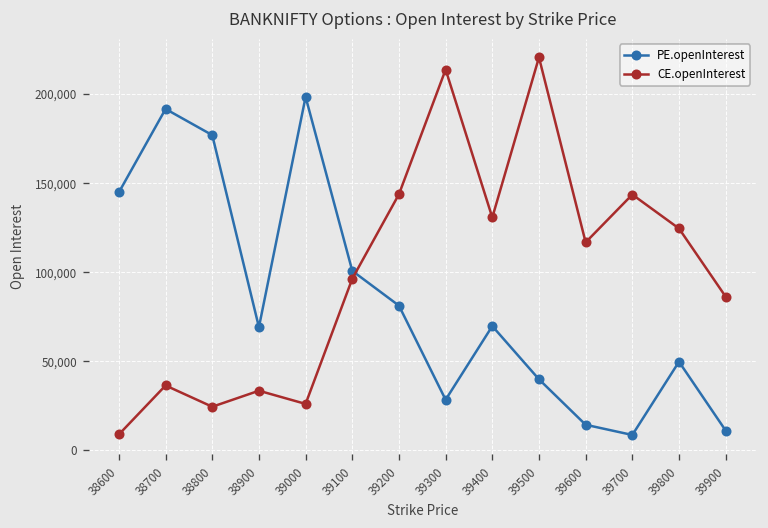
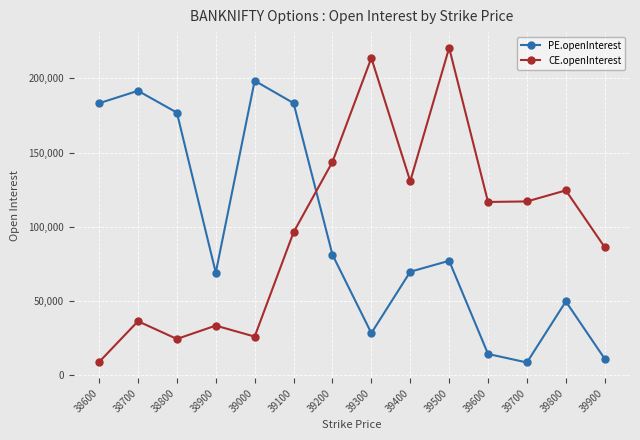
PE.openInterest, 38600: 145,000 -> 183,000
PE.openInterest, 39100: 101,000 -> 183,000
PE.openInterest, 39500: 40,000 -> 77,000
CE.openInterest, 39700: 144,000 -> 117,000
